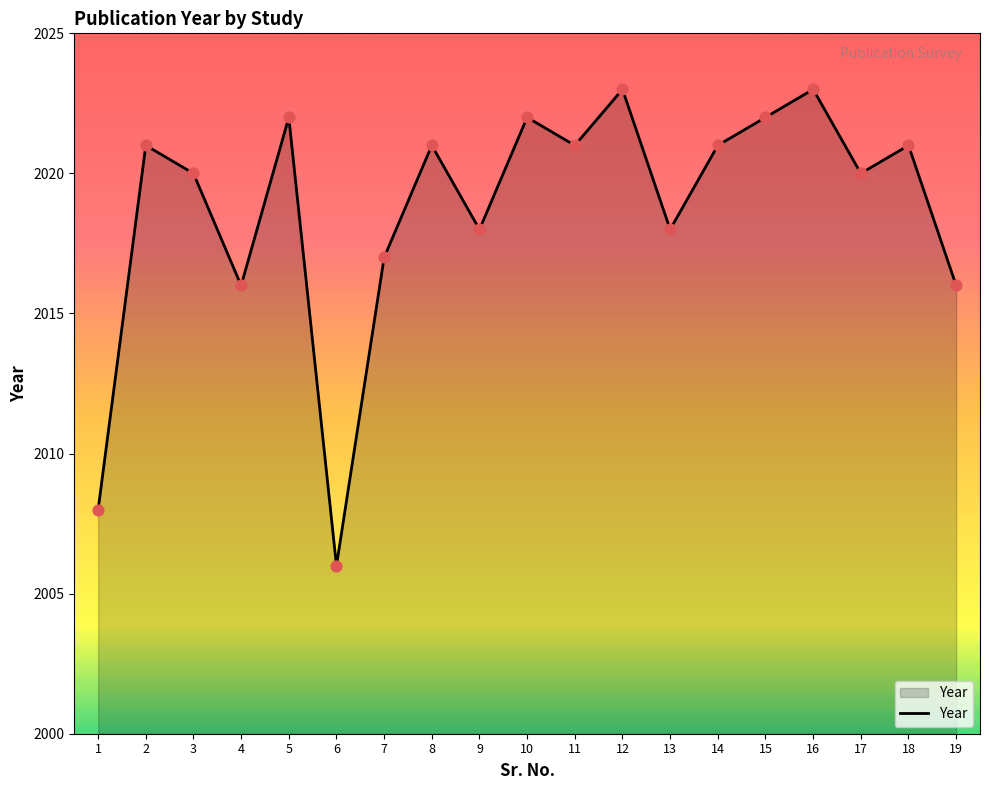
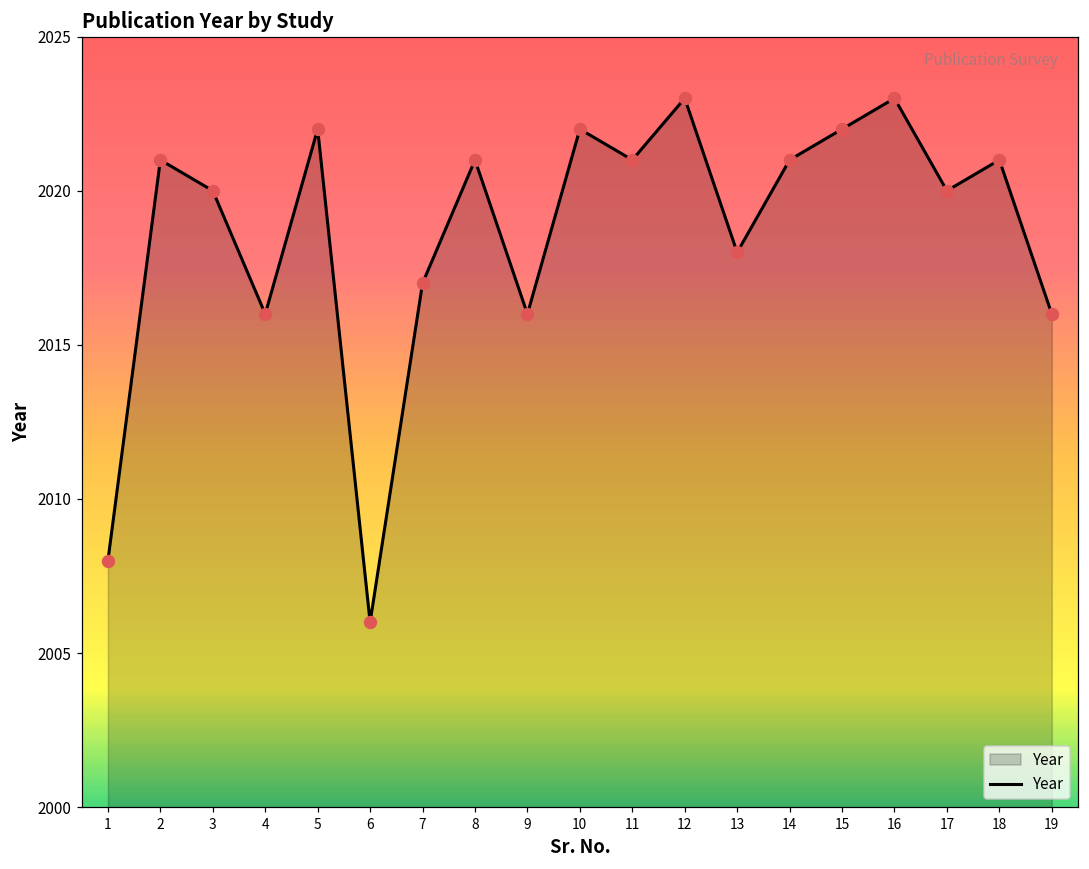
9: 2018 -> 2016
